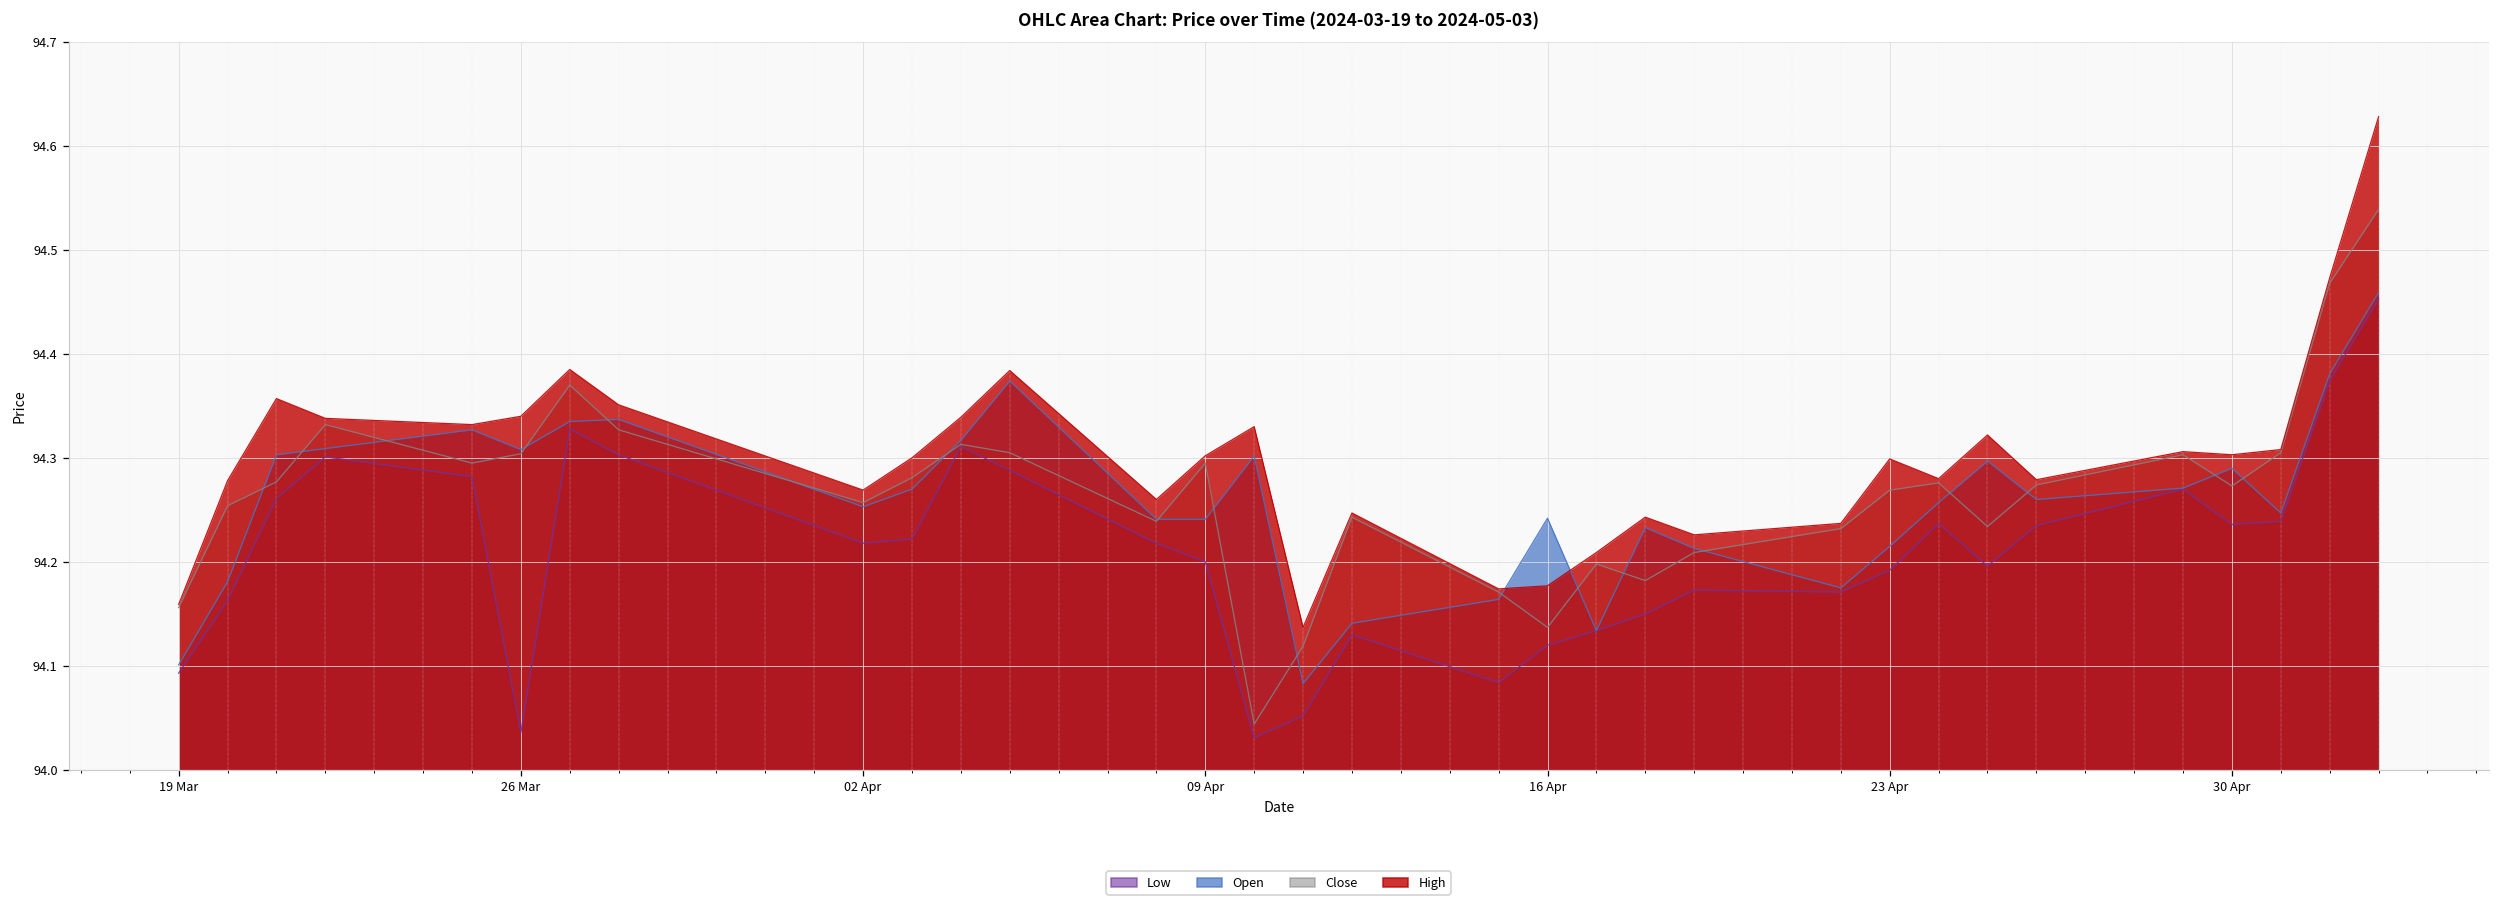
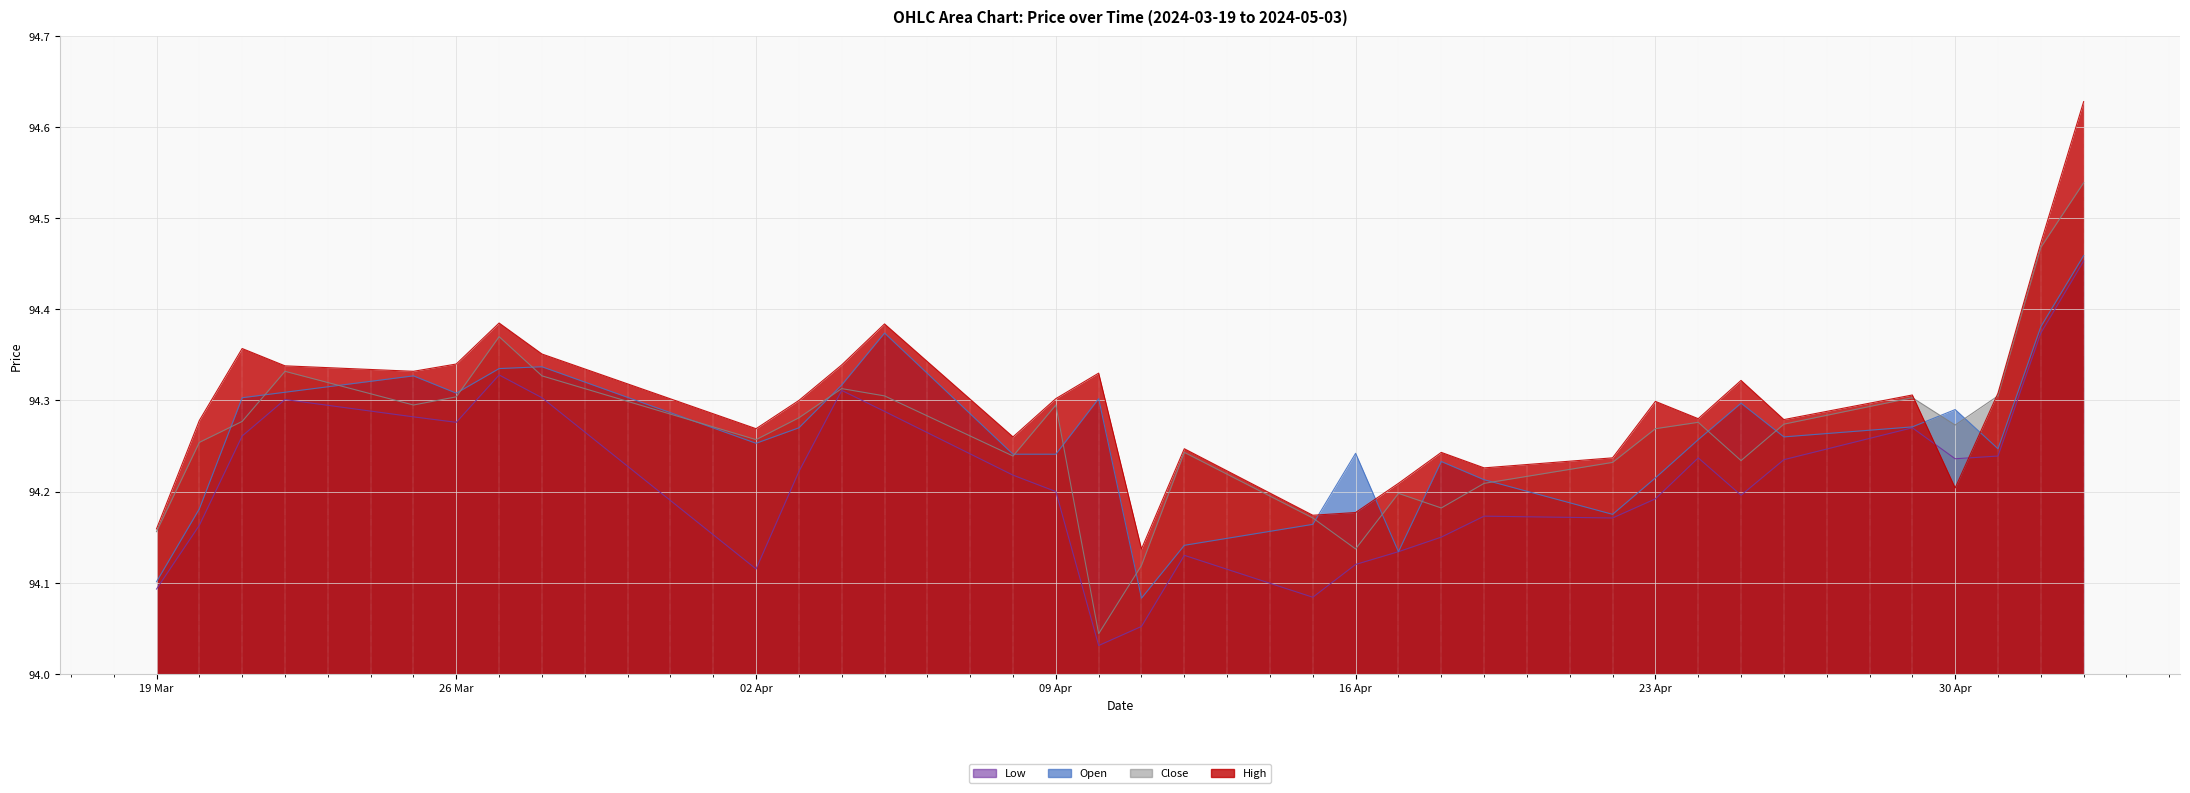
Low, 26 Mar: 94.04 -> 94.28
Low, 02 Apr: 94.22 -> 94.12
High, 30 Apr: 94.30 -> 94.20
